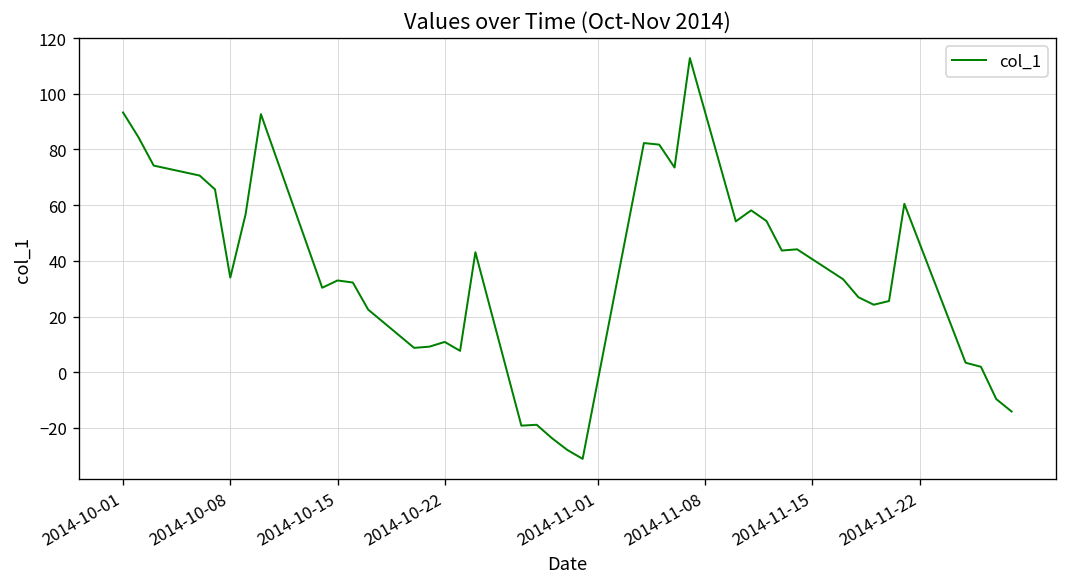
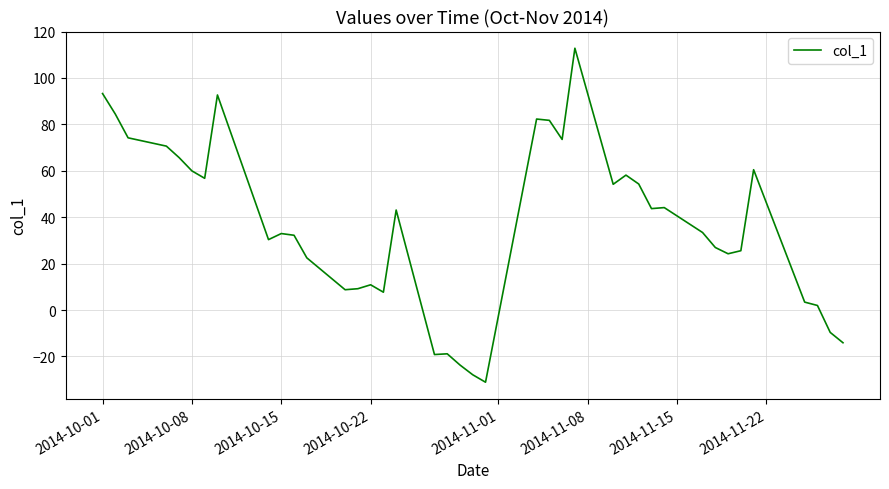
2014-10-08: 34 -> 60
